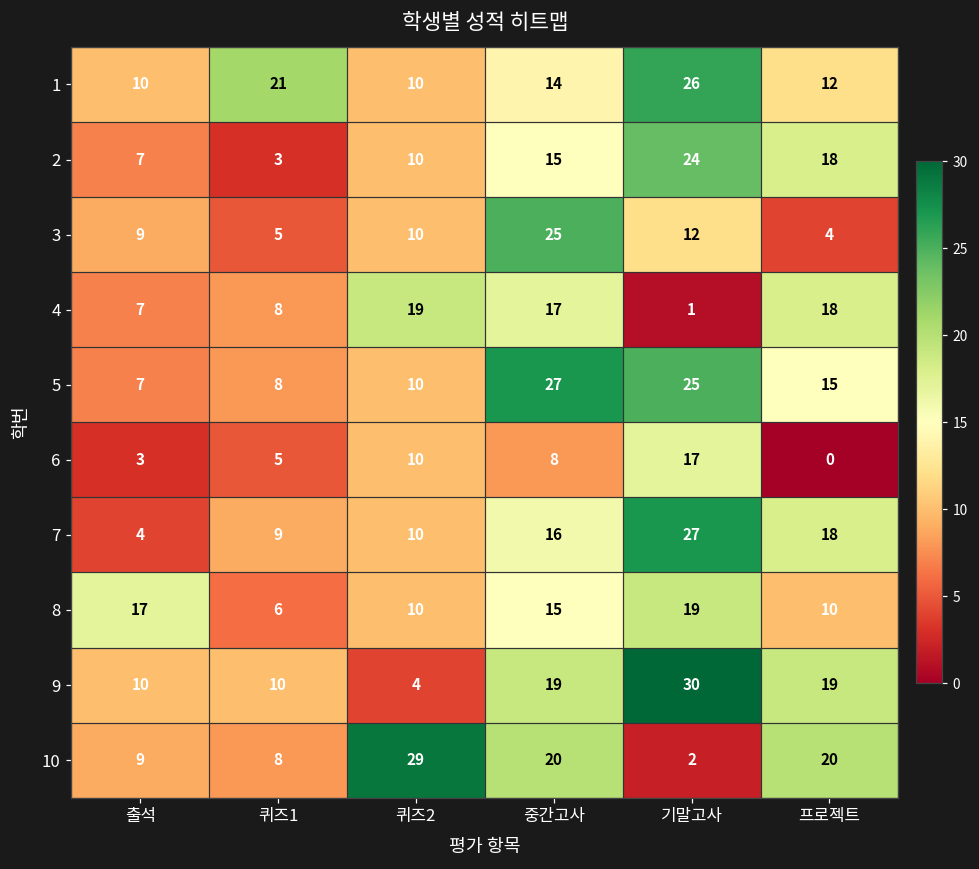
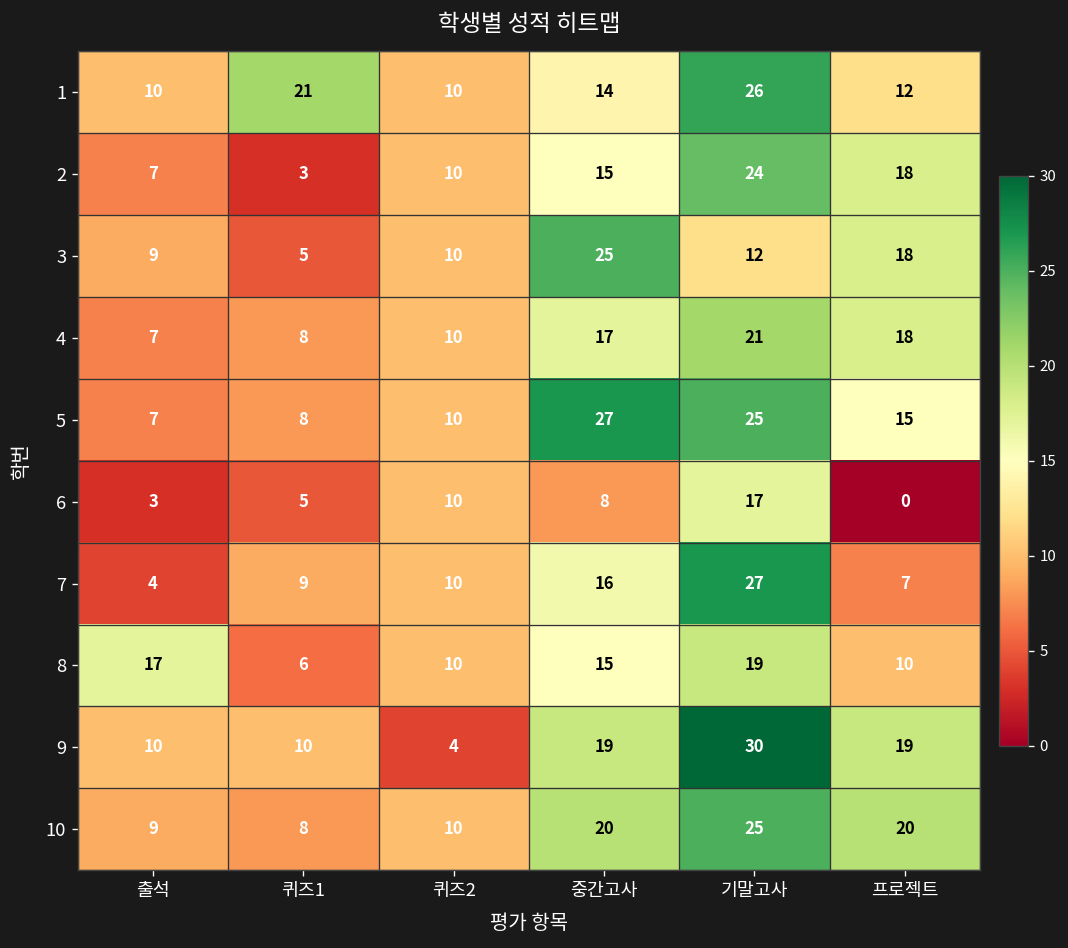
3, 프로젝트: 4 -> 18
4, 퀴즈2: 19 -> 10
4, 기말고사: 1 -> 21
7, 프로젝트: 18 -> 7
10, 퀴즈2: 29 -> 10
10, 기말고사: 2 -> 25
